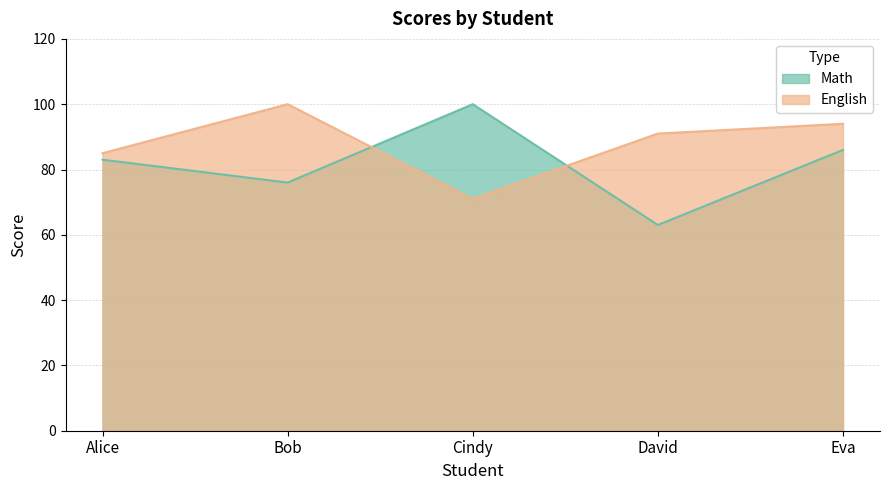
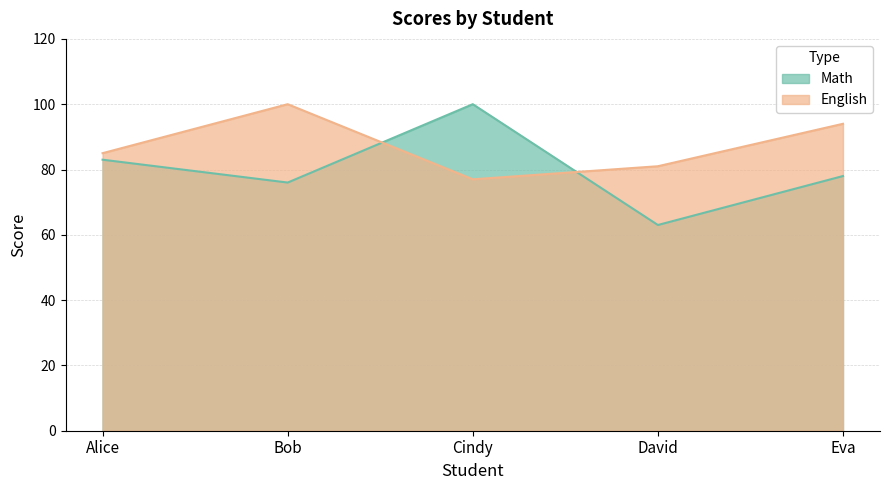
English, Cindy: 71 -> 77
English, David: 91 -> 81
Math, Eva: 86 -> 78
